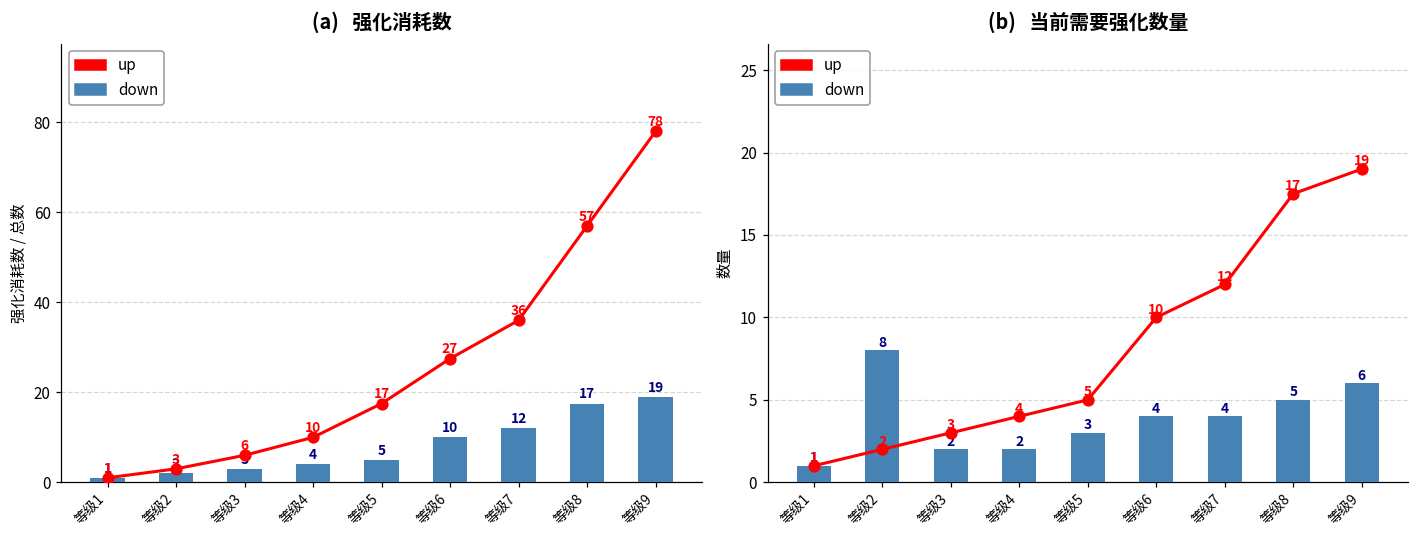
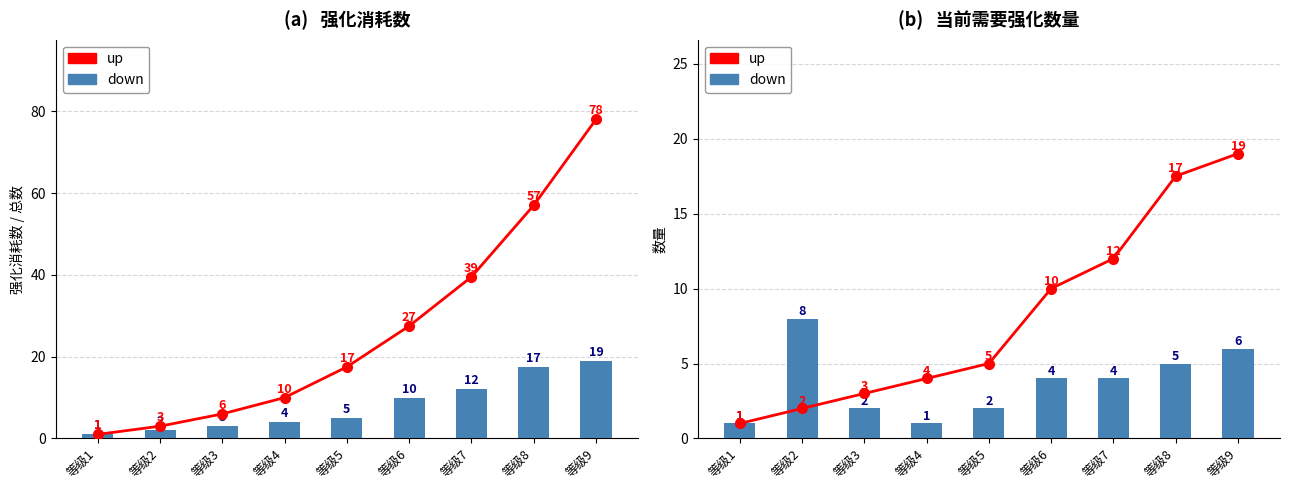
(a) 强化消耗数, up, 等级7: 36 -> 39
(b) 当前需要强化数量, down, 等级4: 2 -> 1
(b) 当前需要强化数量, down, 等级5: 3 -> 2
